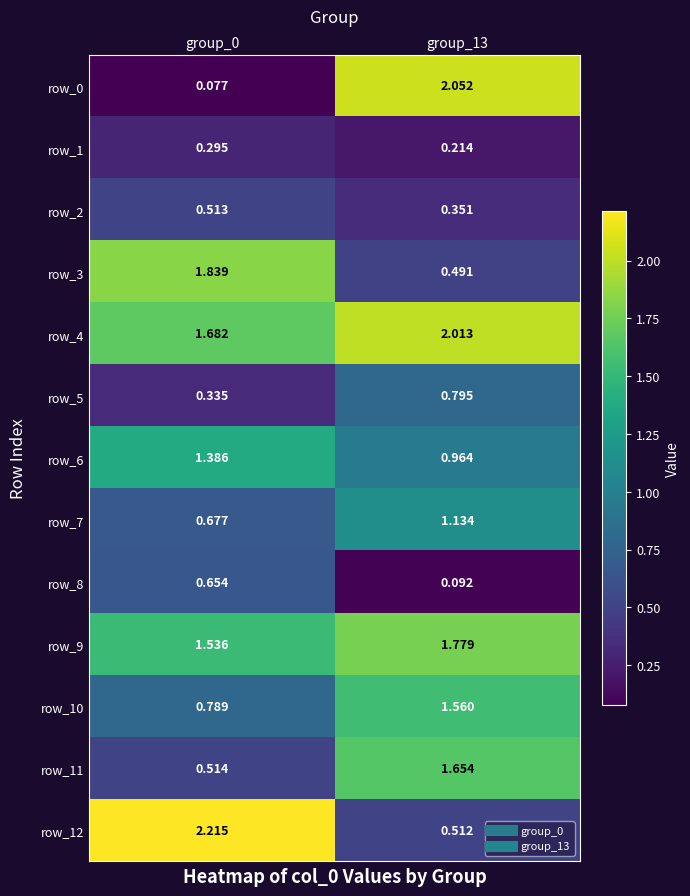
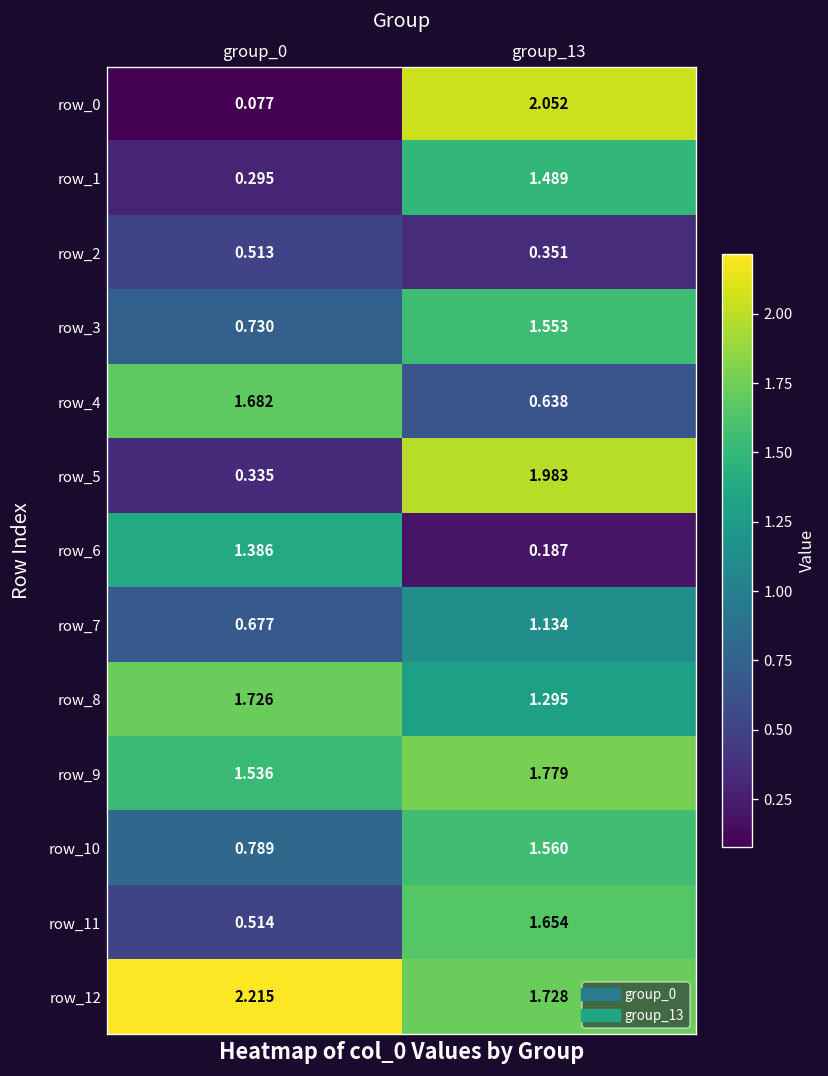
row_1, group_13: 0.214 -> 1.489
row_3, group_0: 1.839 -> 0.730
row_3, group_13: 0.491 -> 1.553
row_4, group_13: 2.013 -> 0.638
row_5, group_13: 0.795 -> 1.983
row_6, group_13: 0.964 -> 0.187
row_8, group_0: 0.654 -> 1.726
row_8, group_13: 0.092 -> 1.295
row_12, group_13: 0.512 -> 1.728
